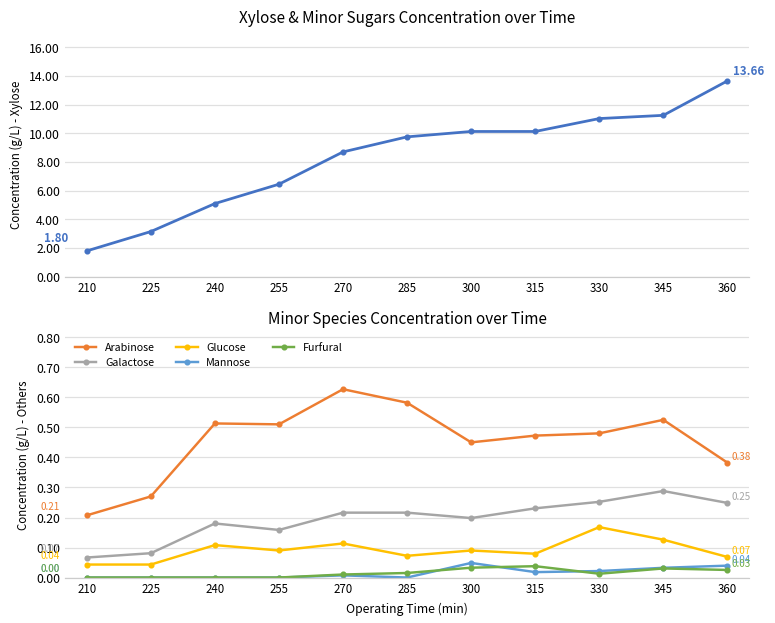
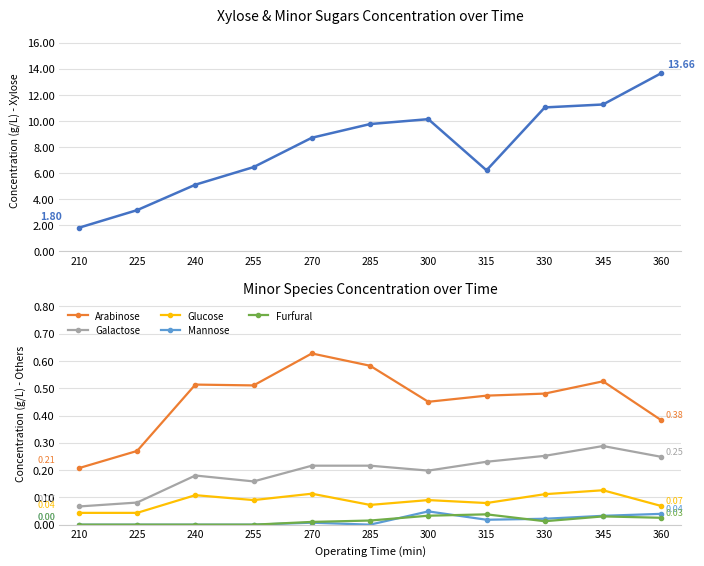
Xylose & Minor Sugars Concentration over Time, 315: 10.1 -> 6.2
Minor Species Concentration over Time, Glucose, 330: 0.17 -> 0.11
